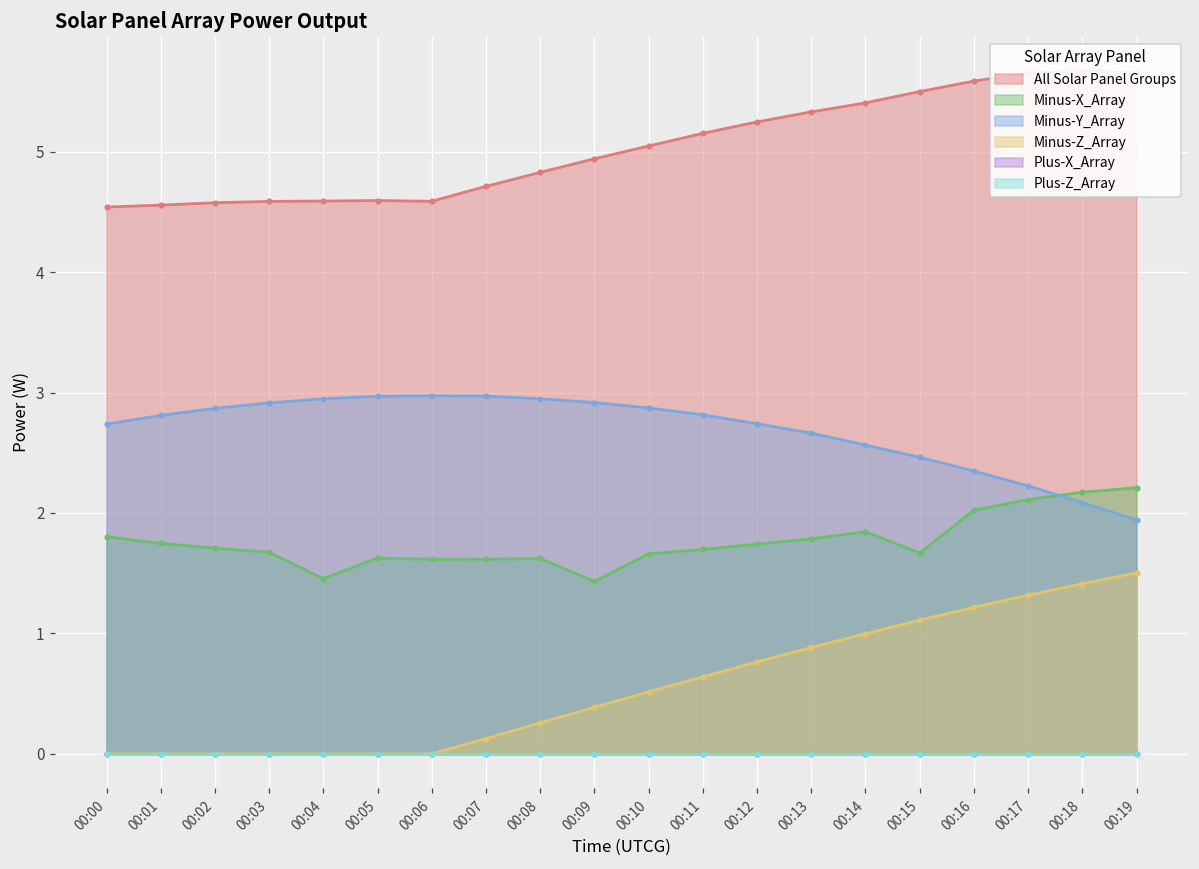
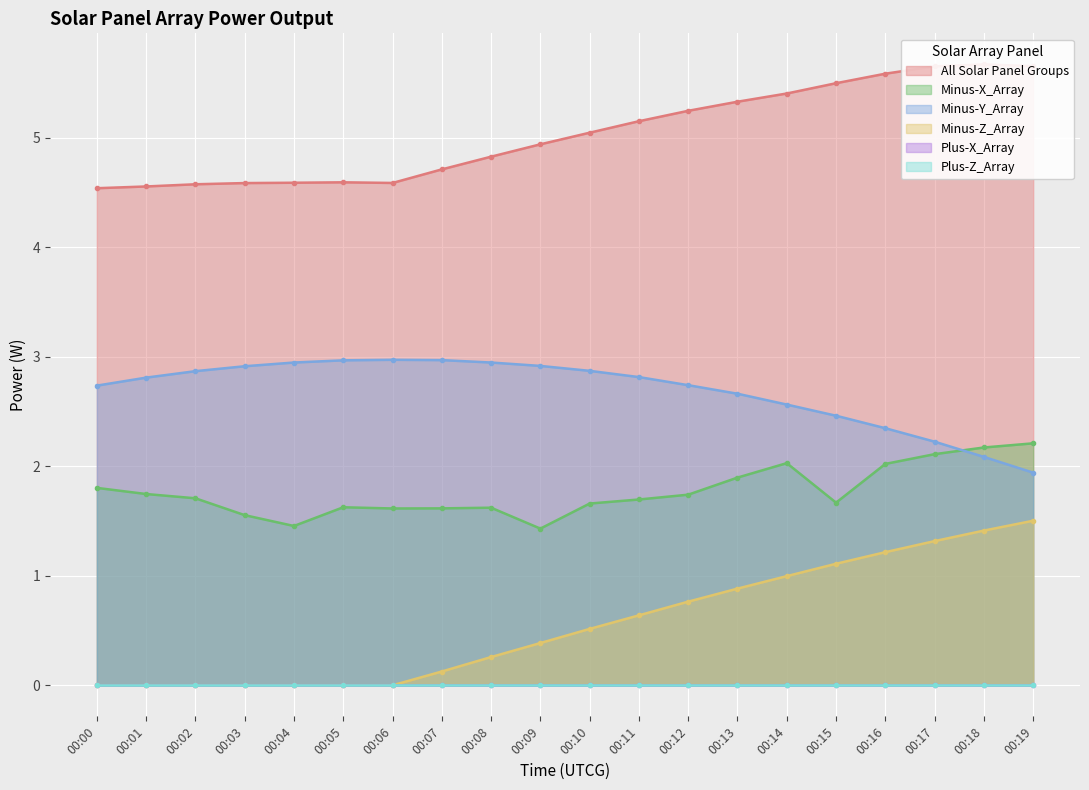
Minus-X_Array, 00:03: 1.67 -> 1.55
Minus-X_Array, 00:13: 1.79 -> 1.90
Minus-X_Array, 00:14: 1.84 -> 2.03
